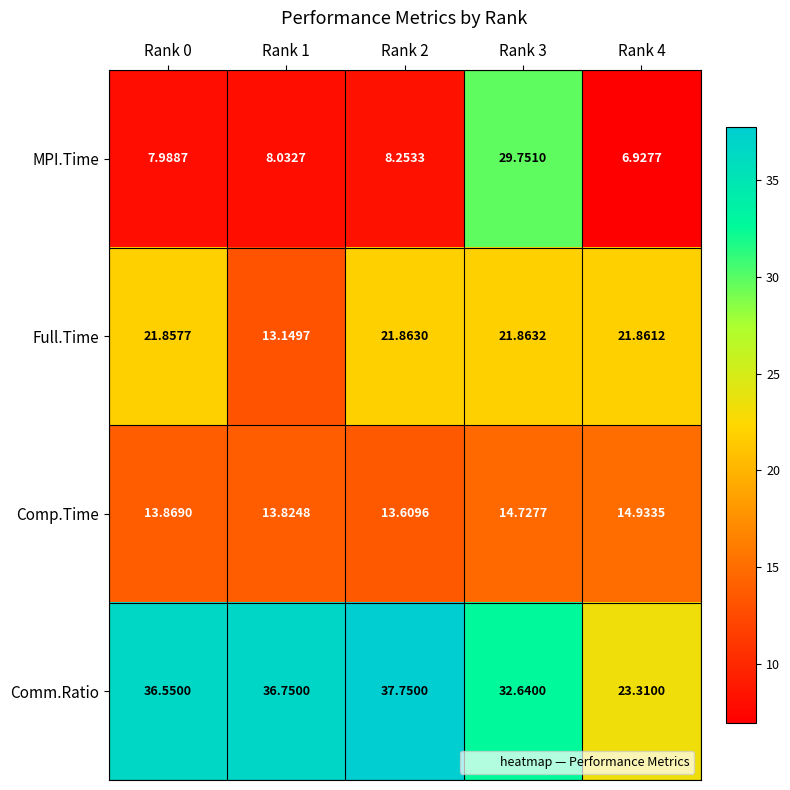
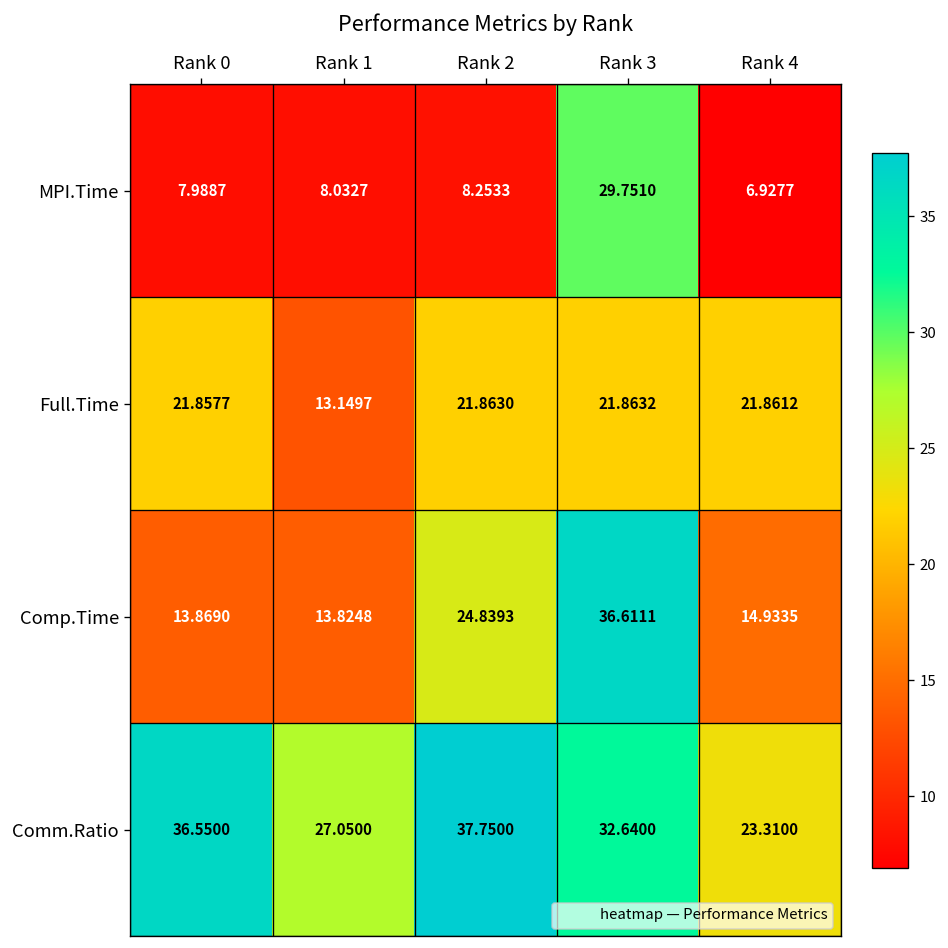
Comp.Time, Rank 2: 13.6096 -> 24.8393
Comp.Time, Rank 3: 14.7277 -> 36.6111
Comm.Ratio, Rank 1: 36.7500 -> 27.0500
